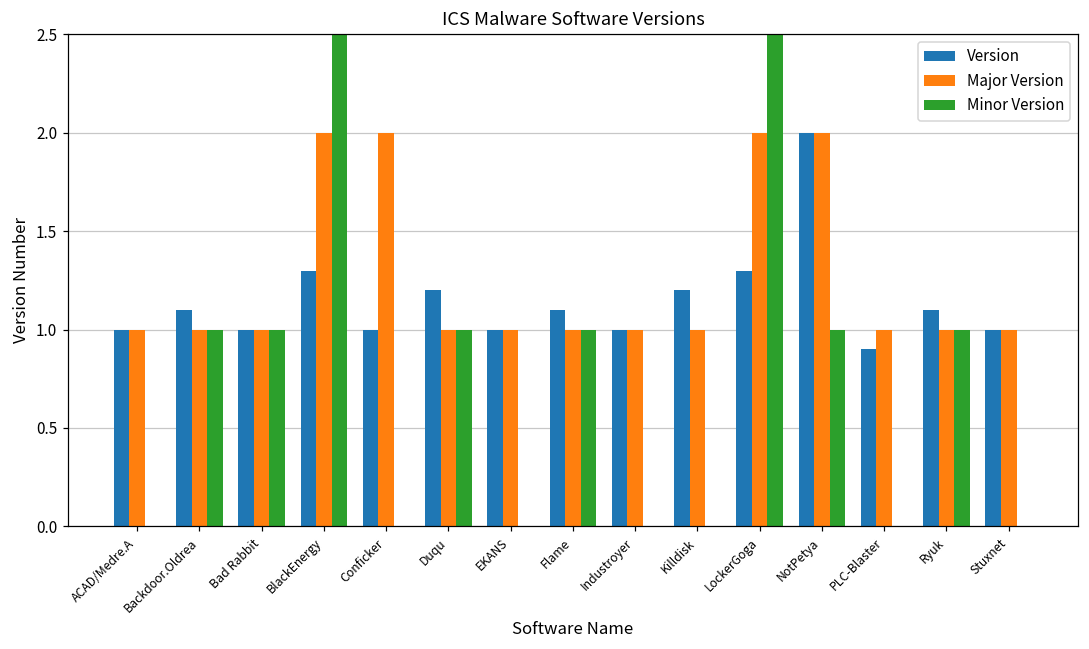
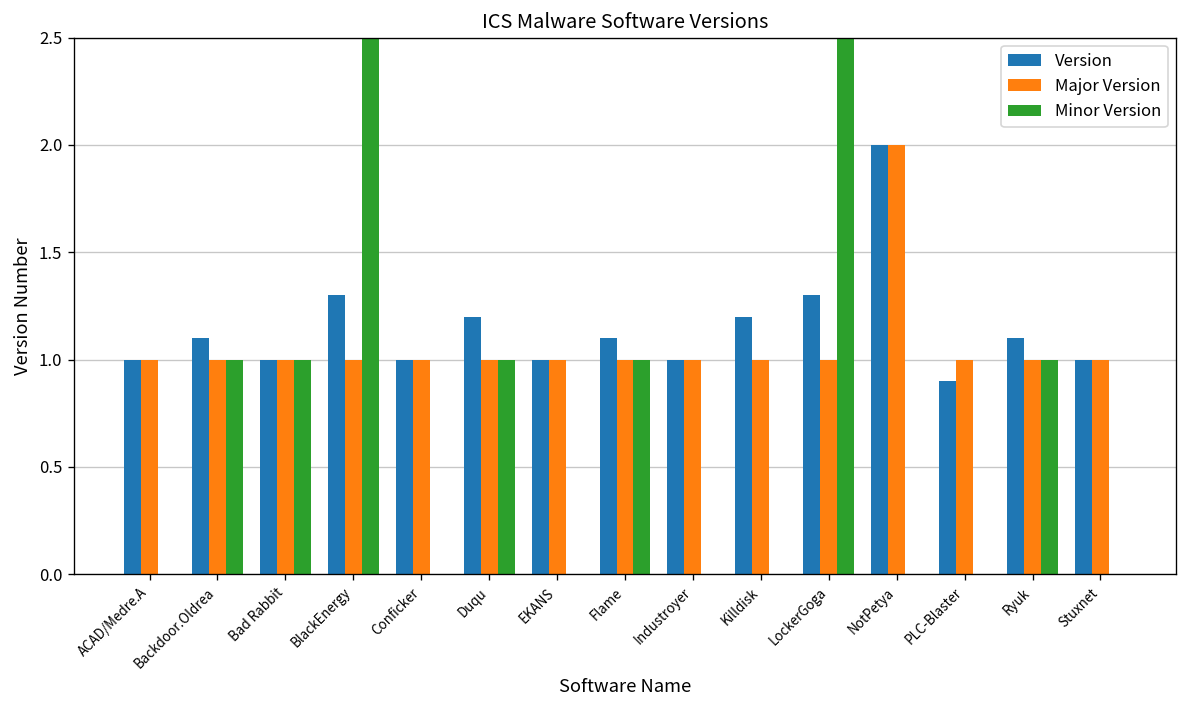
Major Version, BlackEnergy: 2 -> 1
Major Version, Conficker: 2 -> 1
Major Version, LockerGoga: 2 -> 1
Minor Version, NotPetya: 1 -> 0
